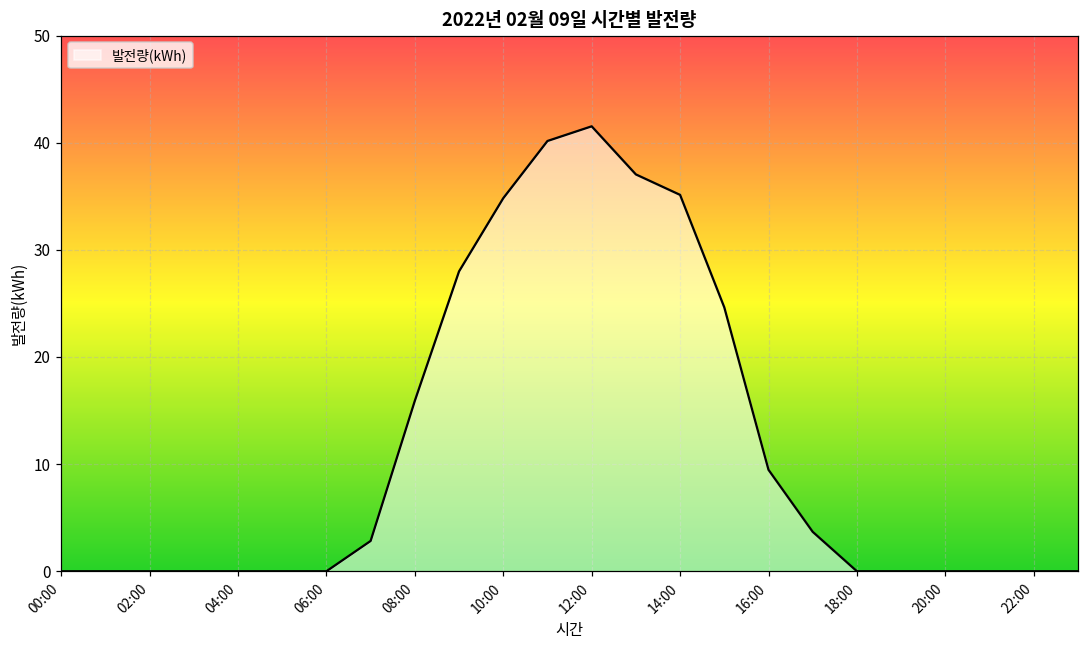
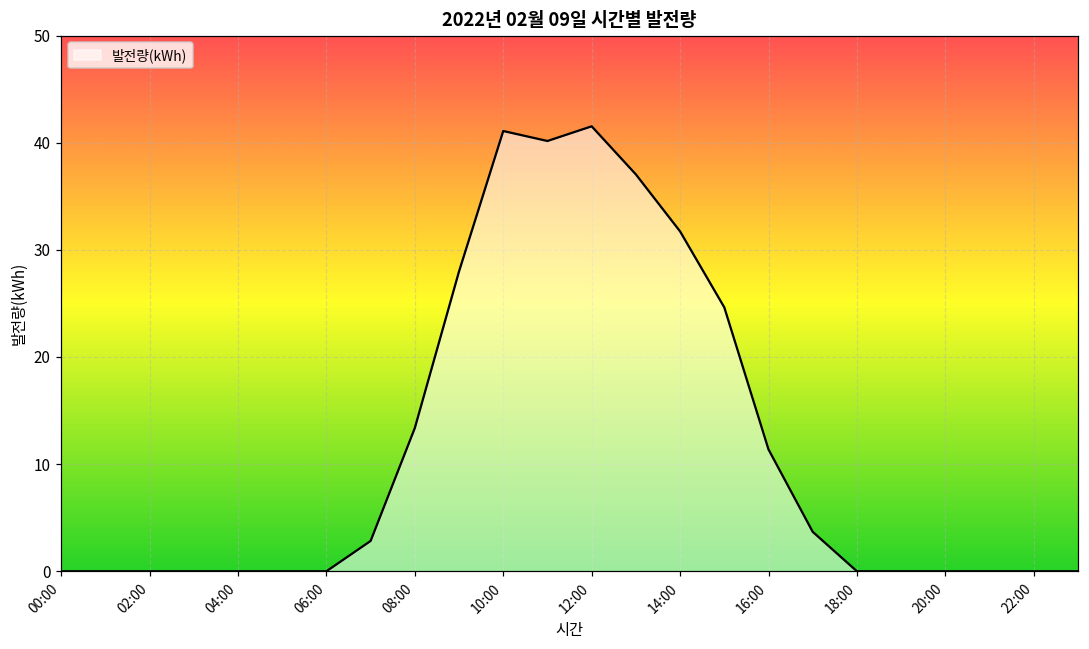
08:00: 16 -> 13
10:00: 35 -> 41
14:00: 35 -> 32
16:00: 9 -> 11
